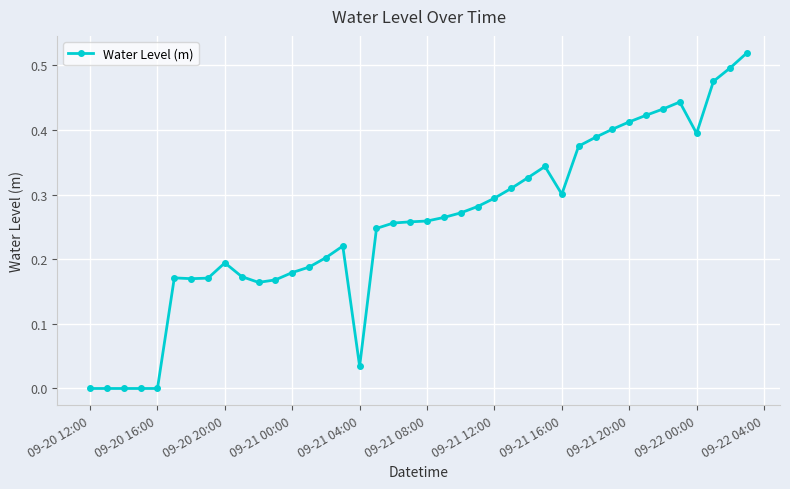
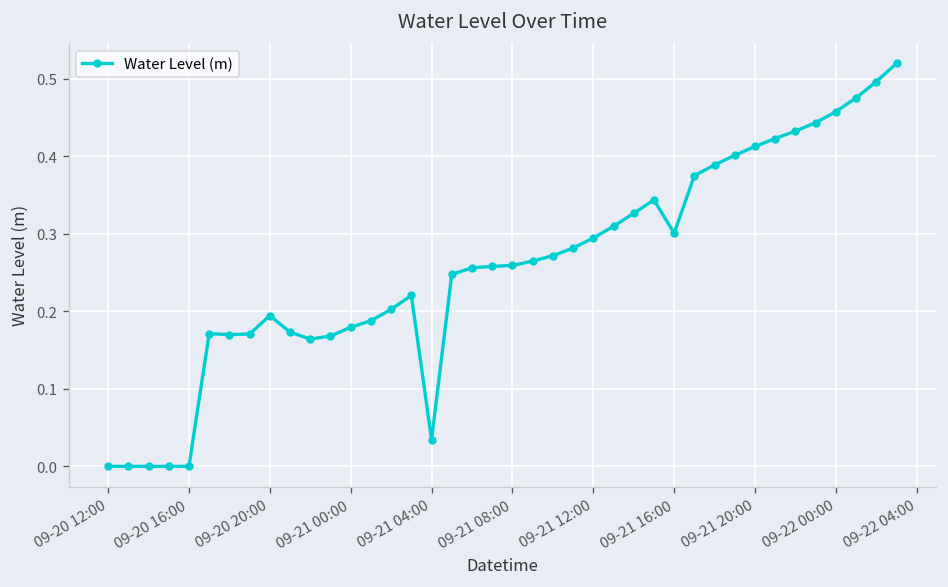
09-22 00:00: 0.39 -> 0.46
